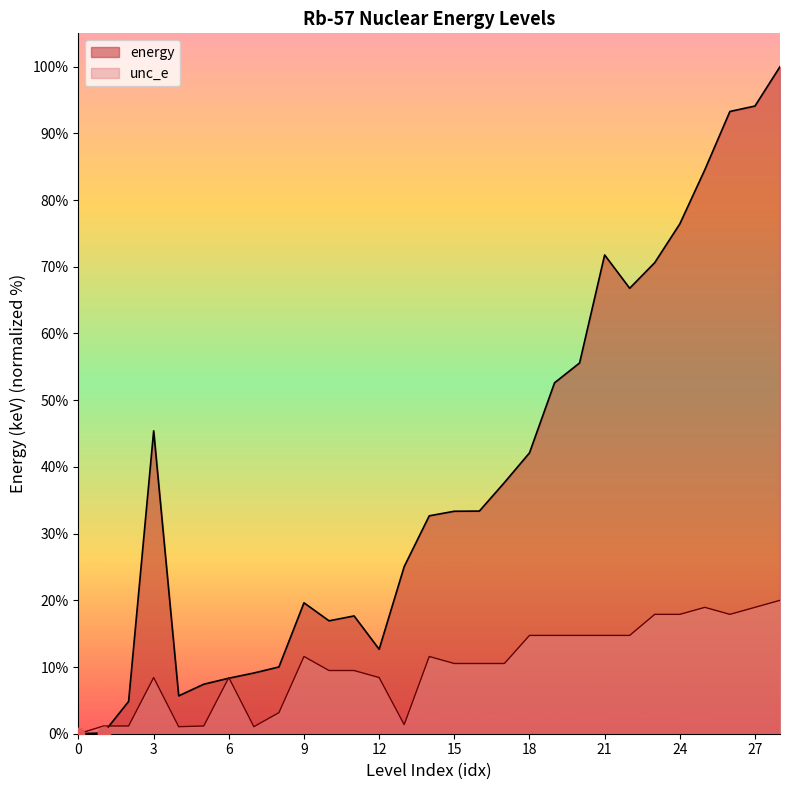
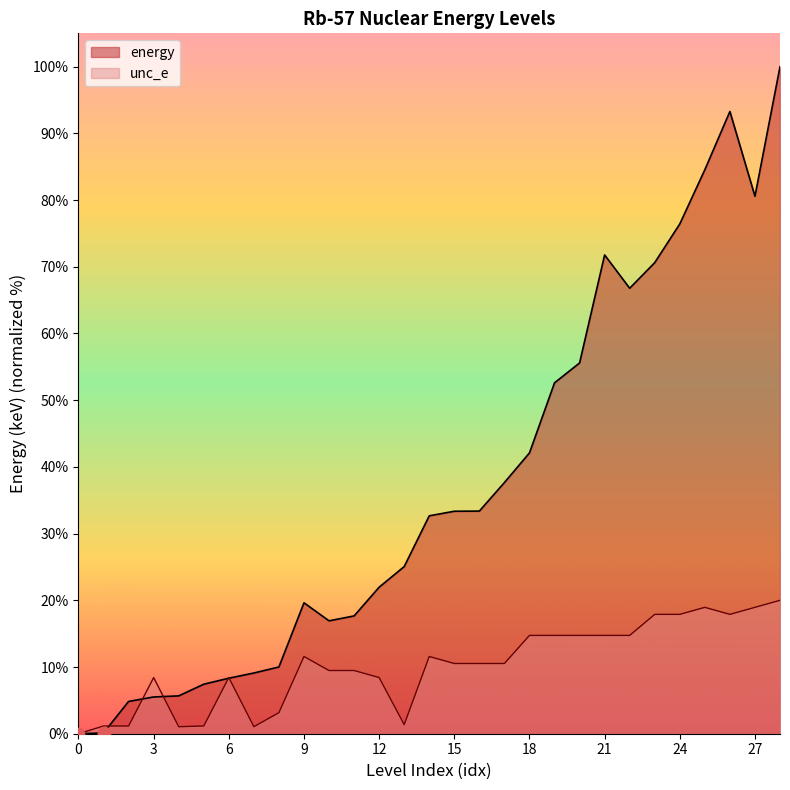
energy, 3: 45% -> 6%
energy, 12: 13% -> 22%
energy, 27: 94% -> 81%
